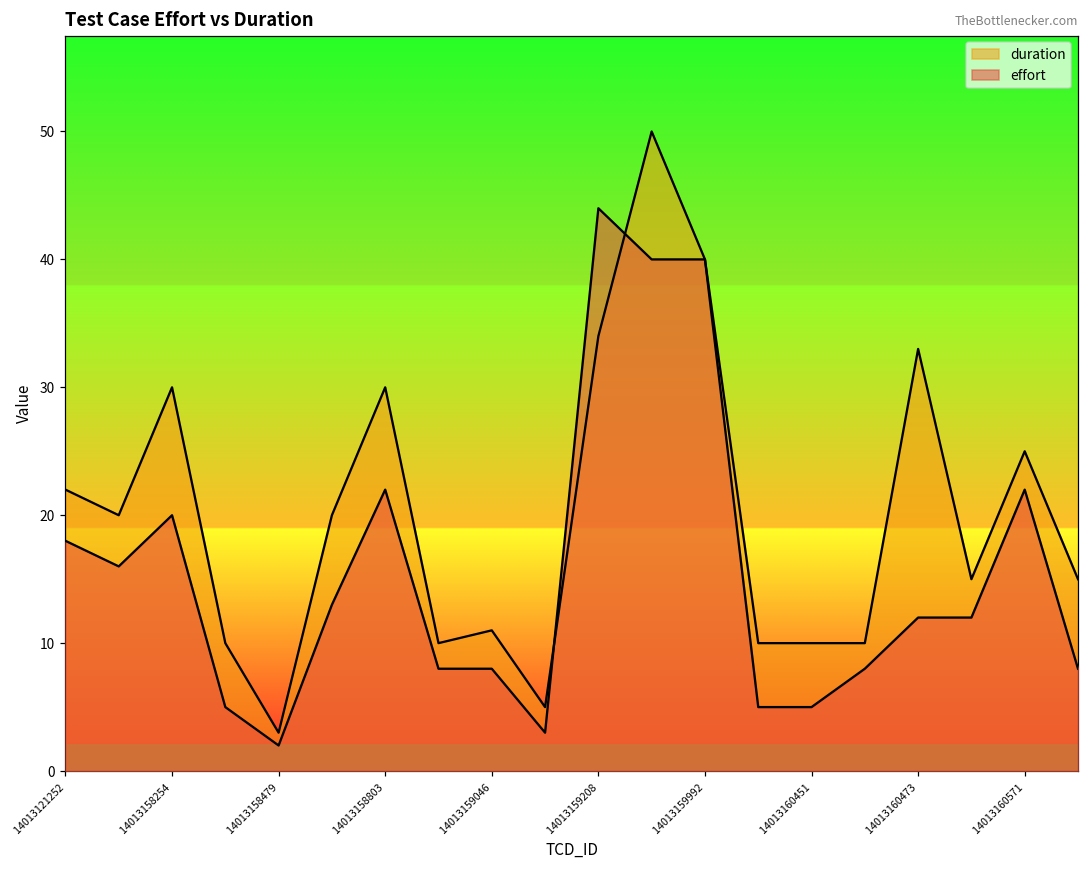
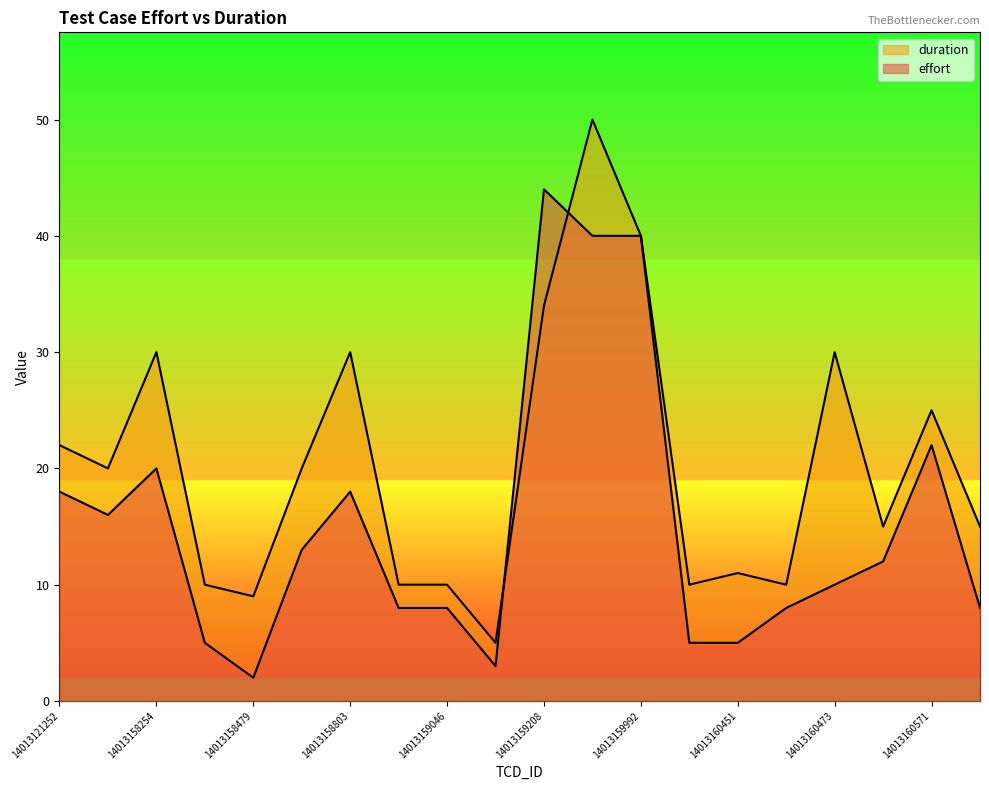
duration, 14013158479: 3 -> 9
effort, 14013158803: 22 -> 18
duration, 14013159046: 11 -> 10
duration, 14013160451: 10 -> 11
duration, 14013160473: 33 -> 30
effort, 14013160473: 12 -> 10
